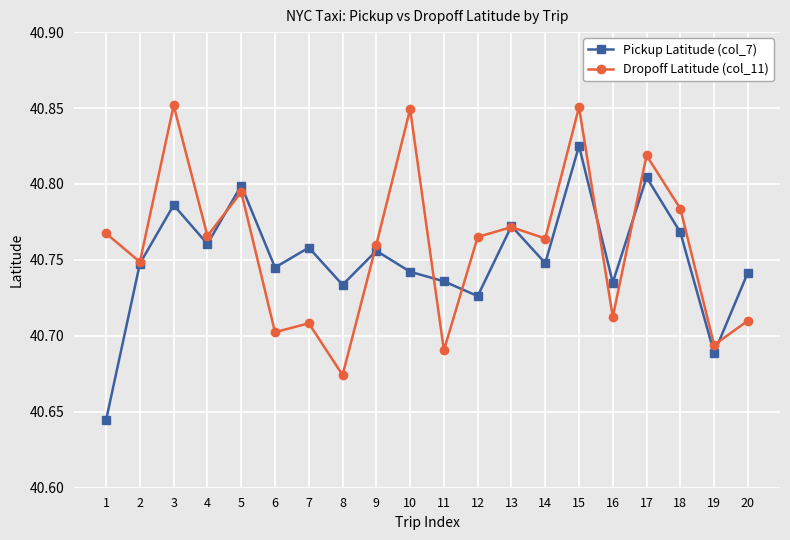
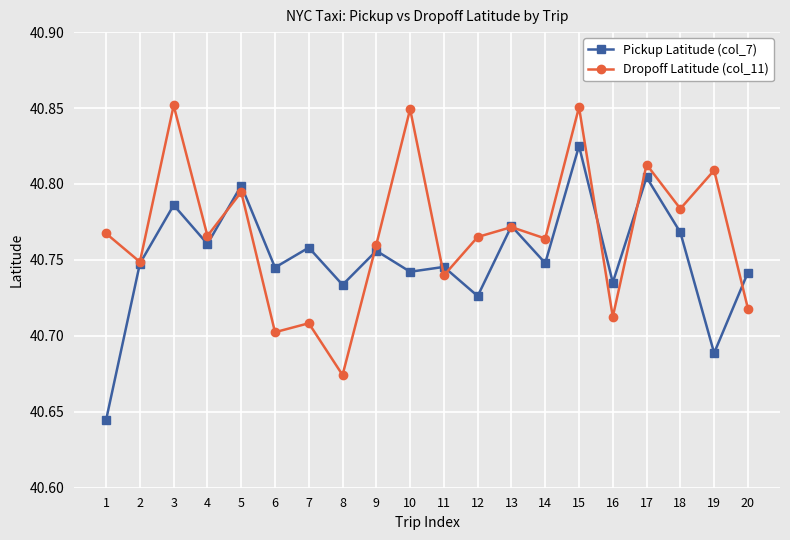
Pickup Latitude (col_7), 11: 40.736 -> 40.745
Dropoff Latitude (col_11), 11: 40.691 -> 40.740
Dropoff Latitude (col_11), 17: 40.819 -> 40.813
Dropoff Latitude (col_11), 19: 40.694 -> 40.809
Dropoff Latitude (col_11), 20: 40.710 -> 40.718
